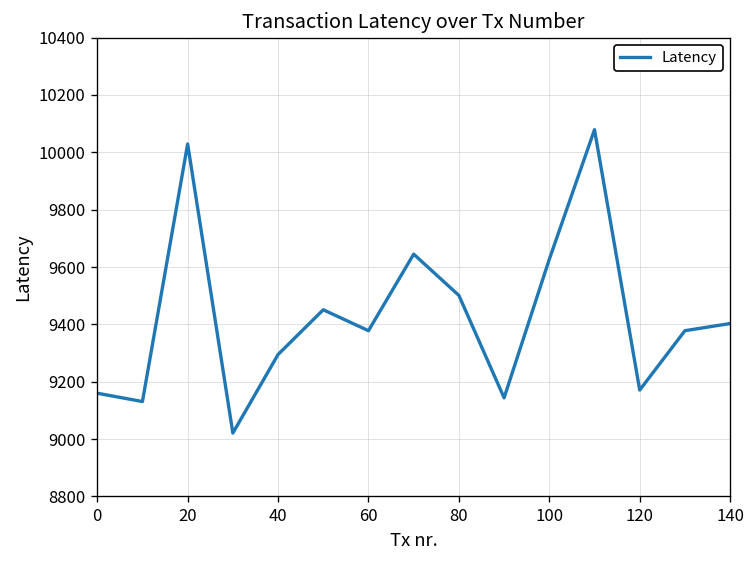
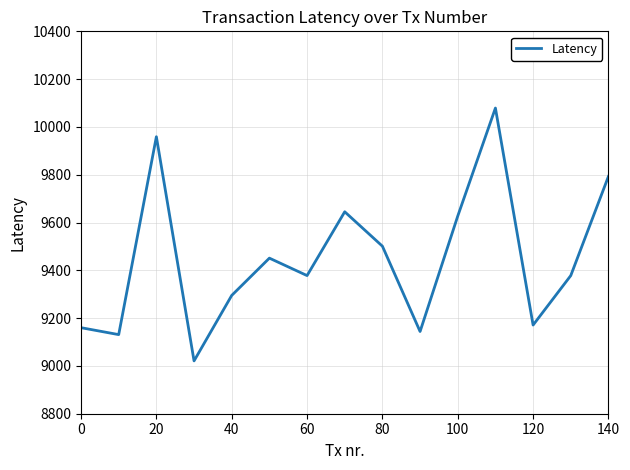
20: 10030 -> 9960
140: 9400 -> 9790
